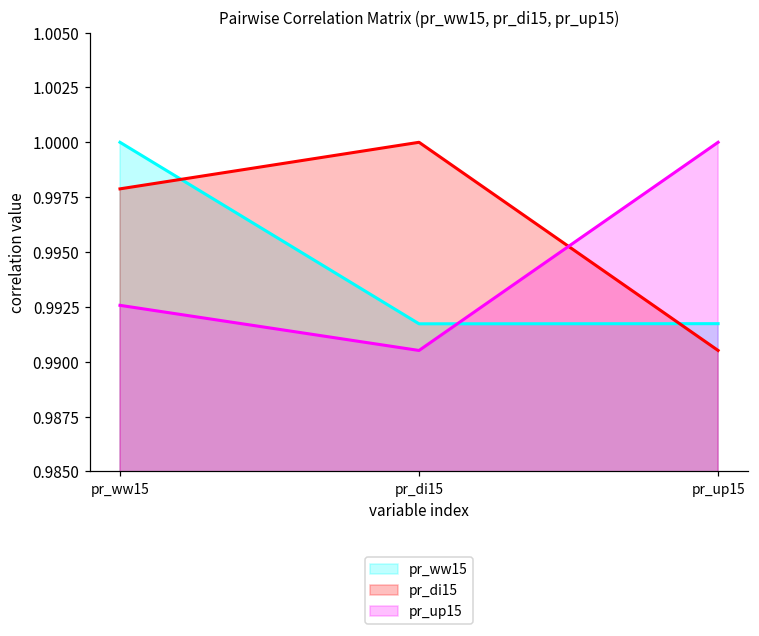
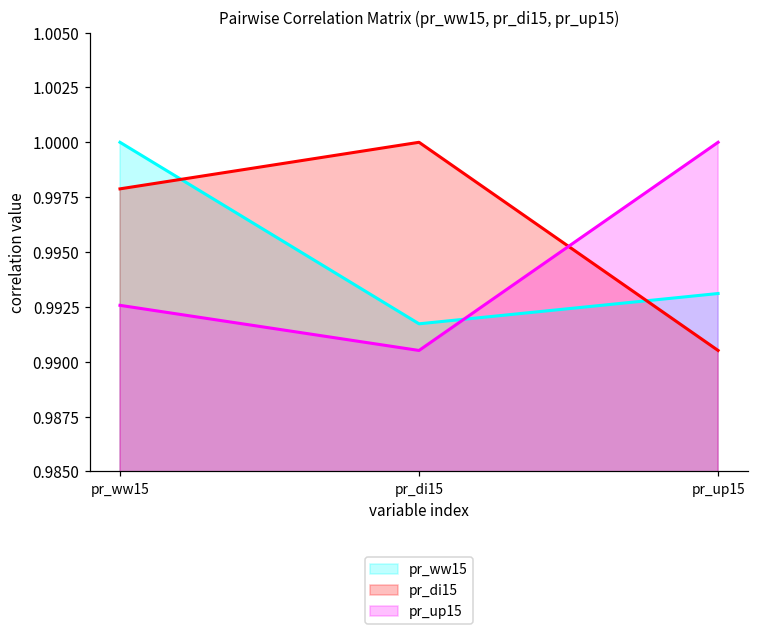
pr_ww15, pr_up15: 0.9917 -> 0.9931
